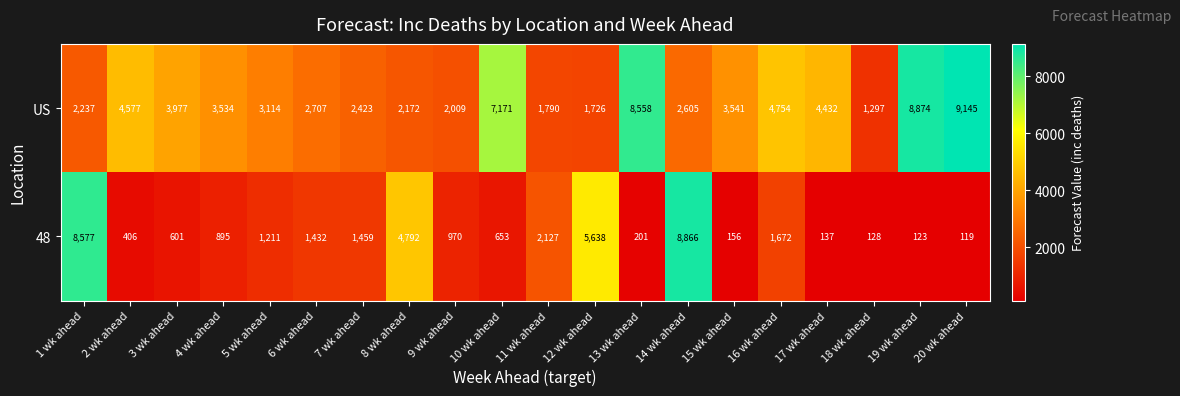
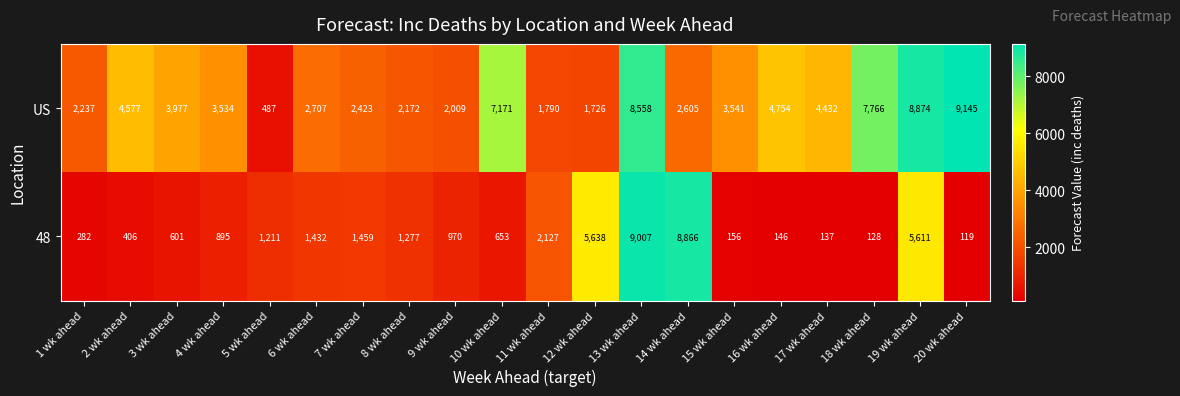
US, 5 wk ahead: 3,114 -> 487
US, 18 wk ahead: 1,297 -> 7,766
48, 1 wk ahead: 8,577 -> 282
48, 8 wk ahead: 4,792 -> 1,277
48, 13 wk ahead: 201 -> 9,007
48, 16 wk ahead: 1,672 -> 146
48, 19 wk ahead: 123 -> 5,611
